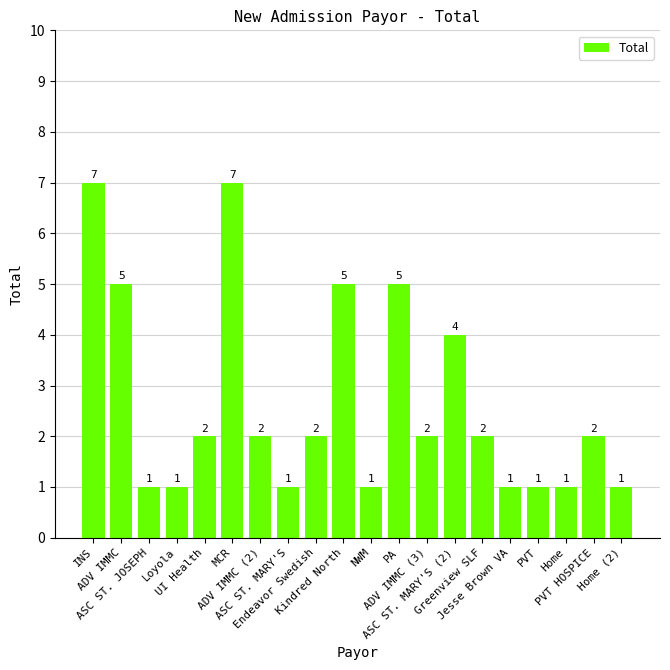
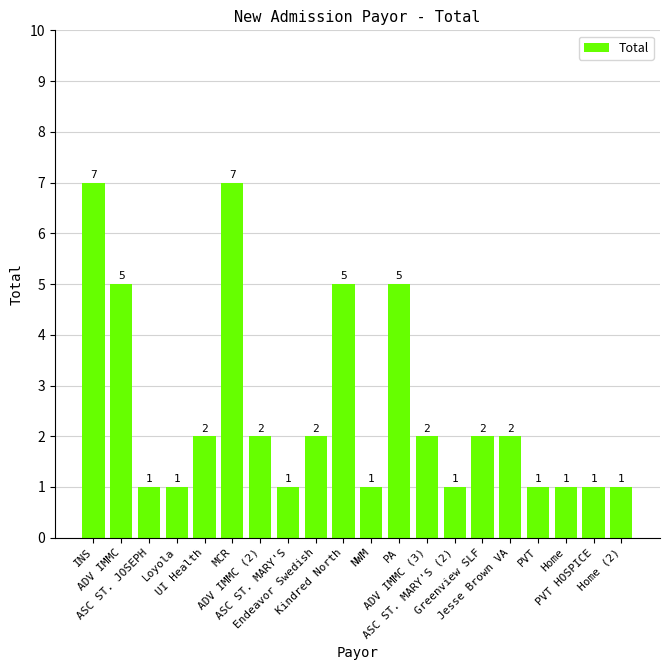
ASC ST. MARY'S (2): 4 -> 1
Jesse Brown VA: 1 -> 2
PVT HOSPICE: 2 -> 1
